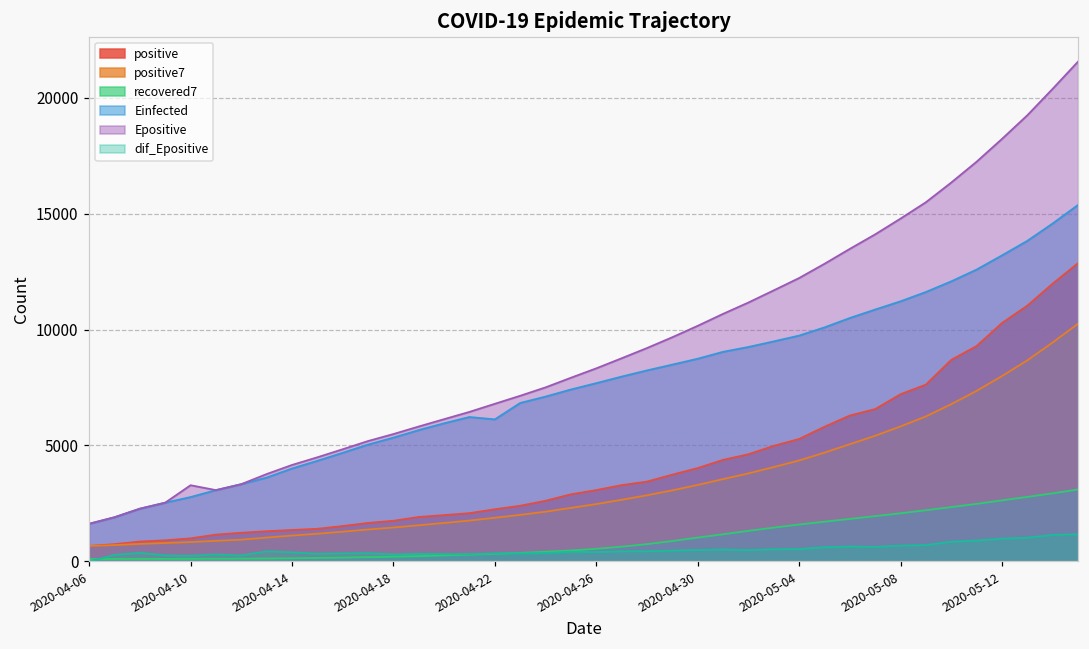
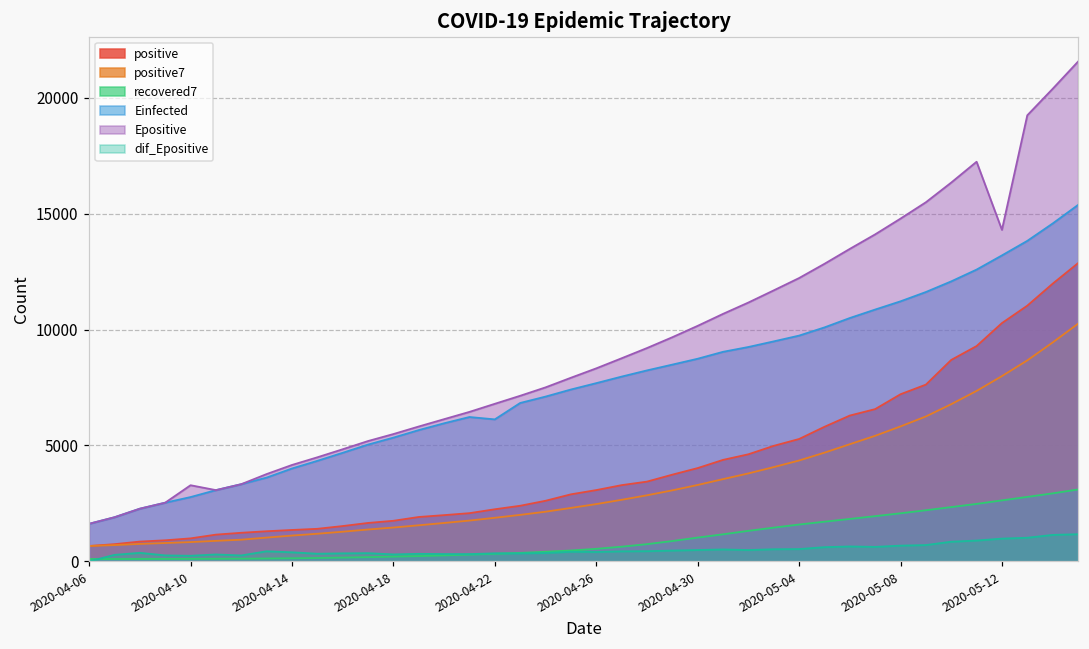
Epositive, 2020-05-12: 18200 -> 14300
